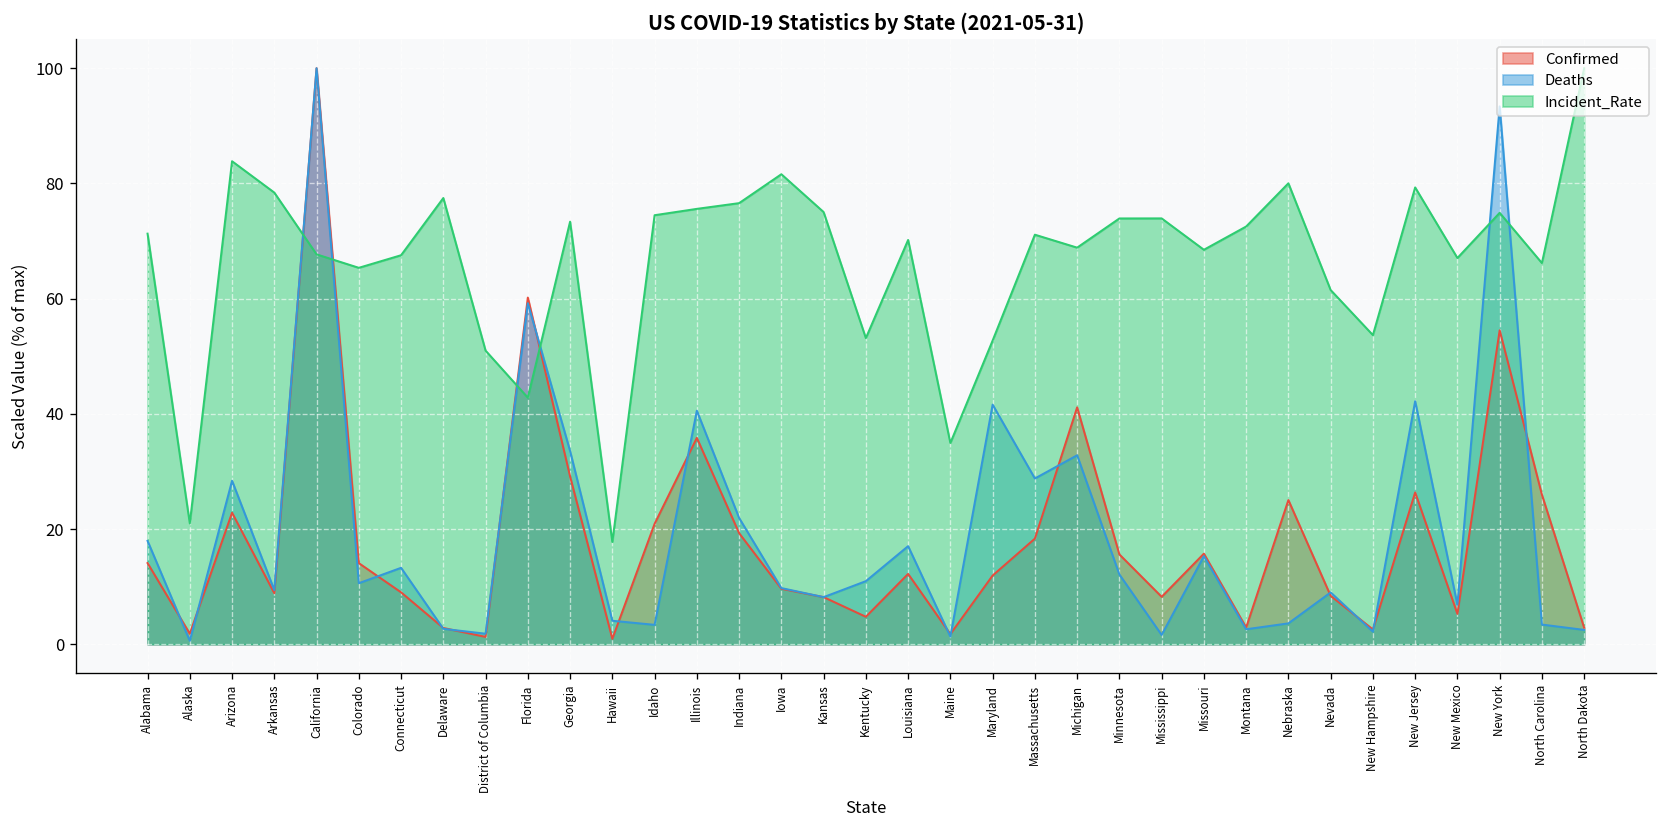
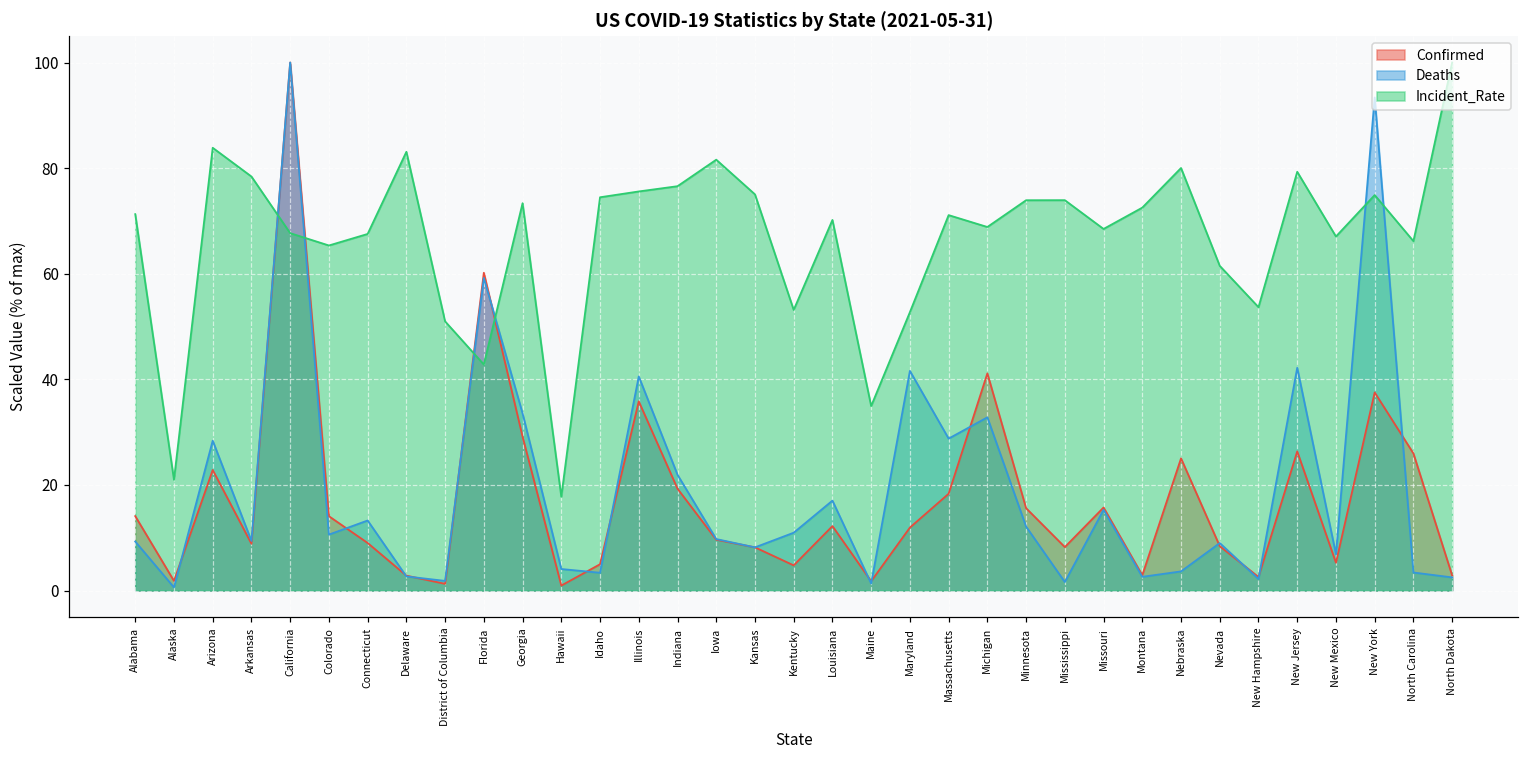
Deaths, Alabama: 18 -> 9
Incident_Rate, Delaware: 77 -> 83
Confirmed, Idaho: 21 -> 5
Confirmed, New York: 55 -> 38
